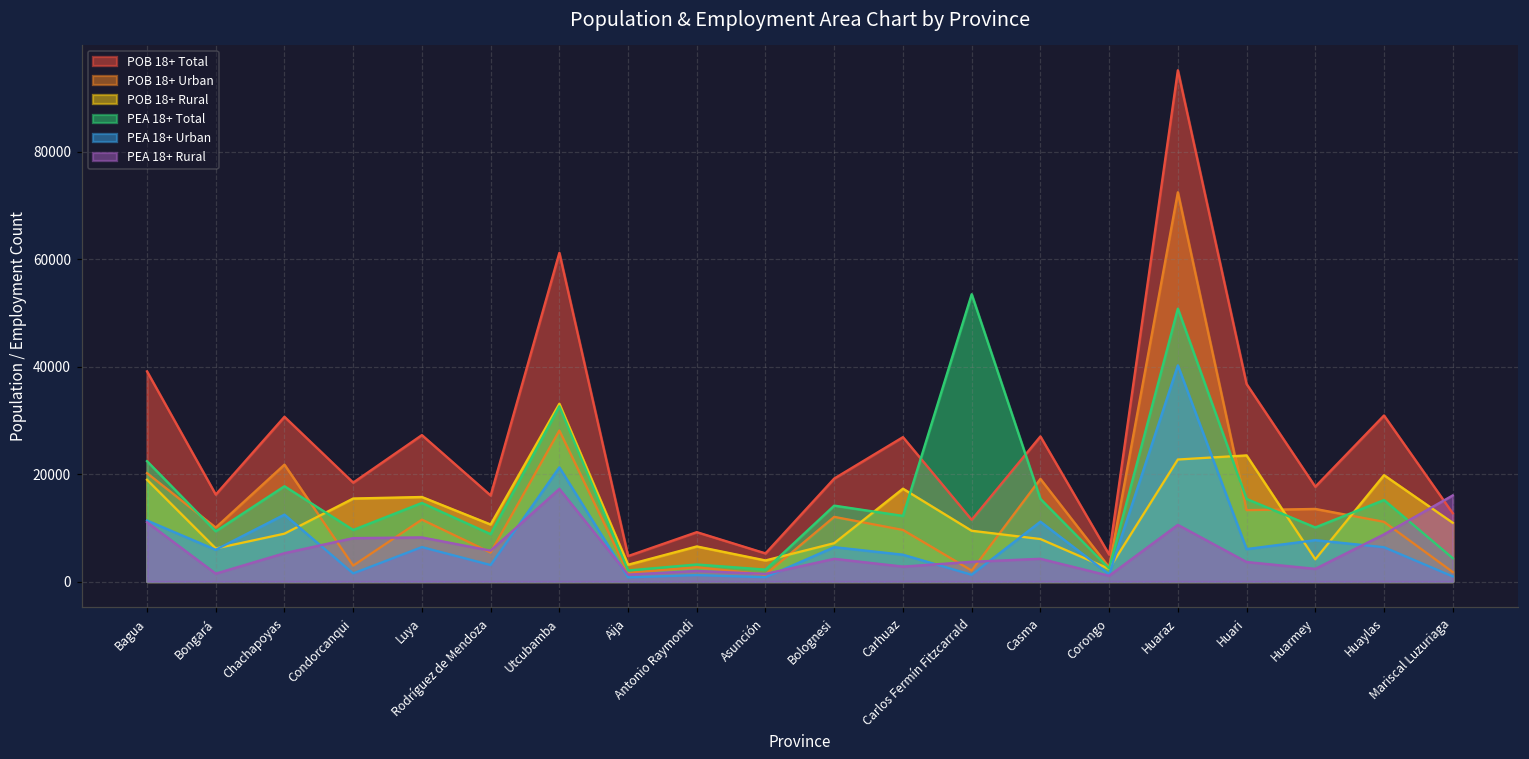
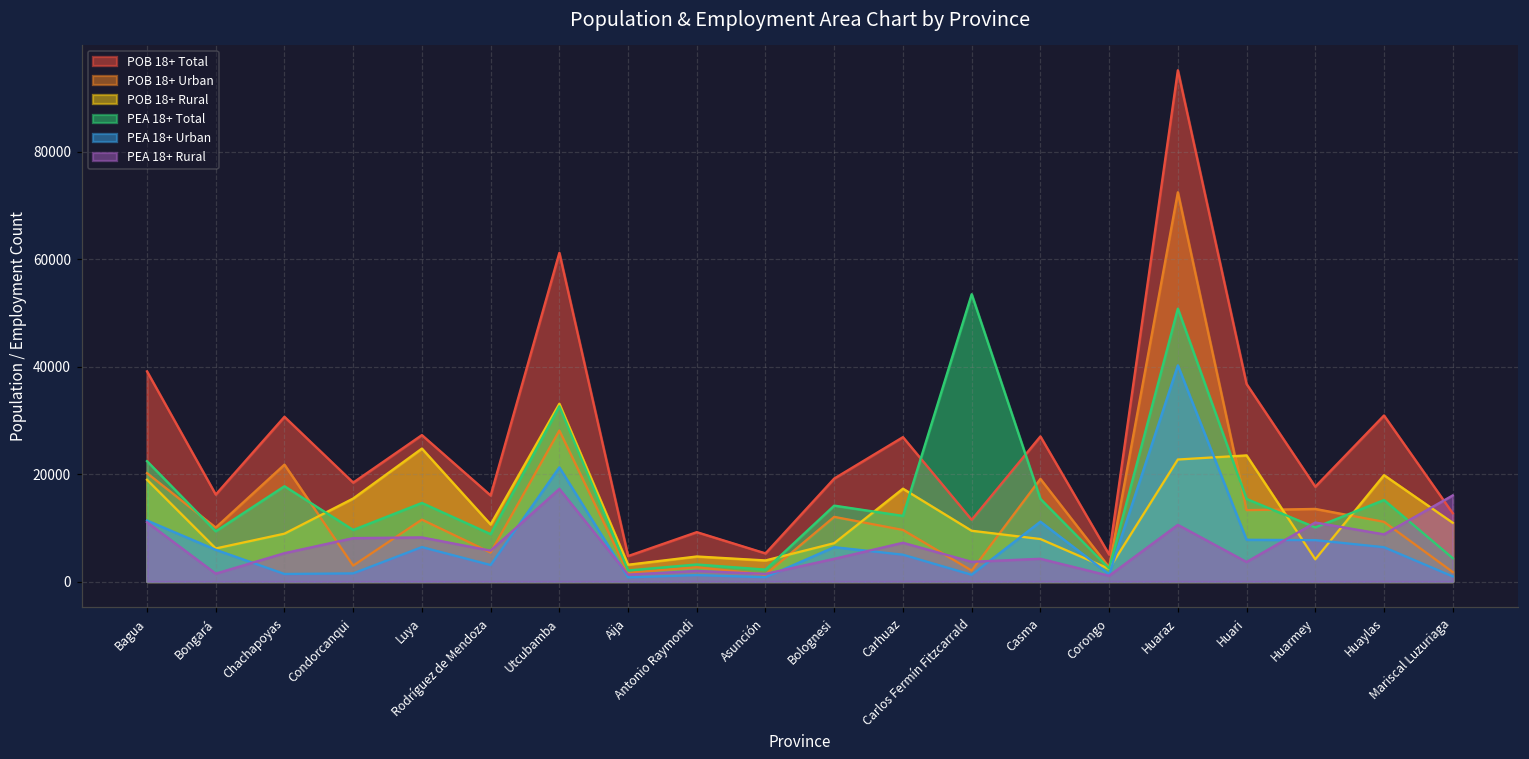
PEA 18+ Urban, Chachapoyas: 12000 -> 1000
POB 18+ Rural, Luya: 16000 -> 25000
POB 18+ Rural, Antonio Raymondi: 7000 -> 5000
PEA 18+ Rural, Carhuaz: 3000 -> 7000
PEA 18+ Urban, Huari: 6000 -> 8000
PEA 18+ Rural, Huarmey: 2000 -> 11000
